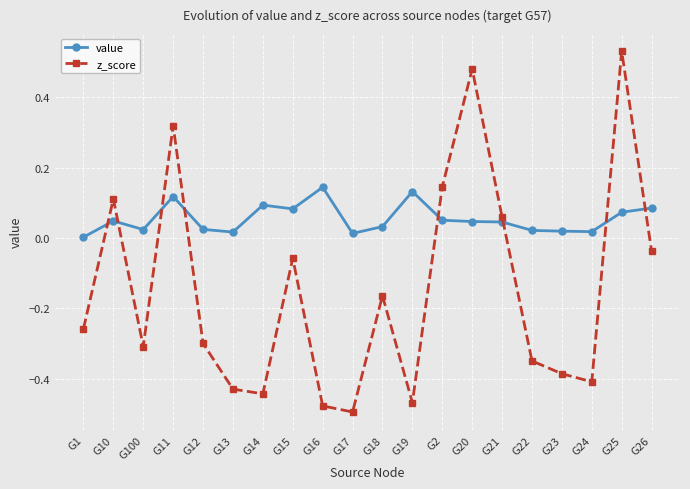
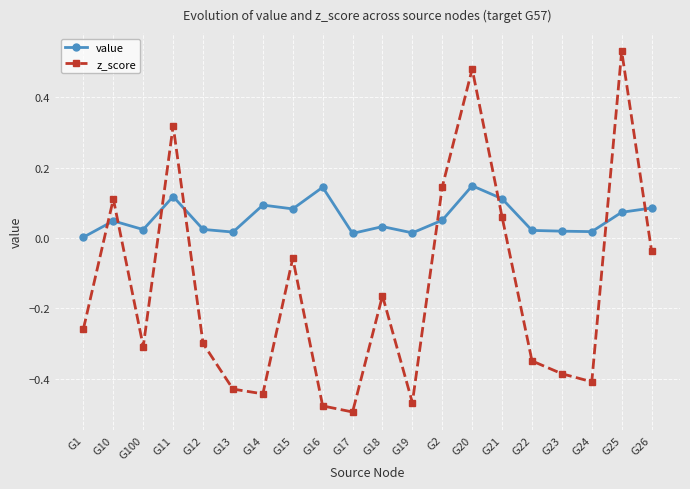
value, G19: 0.13 -> 0.01
value, G20: 0.05 -> 0.15
value, G21: 0.05 -> 0.11
